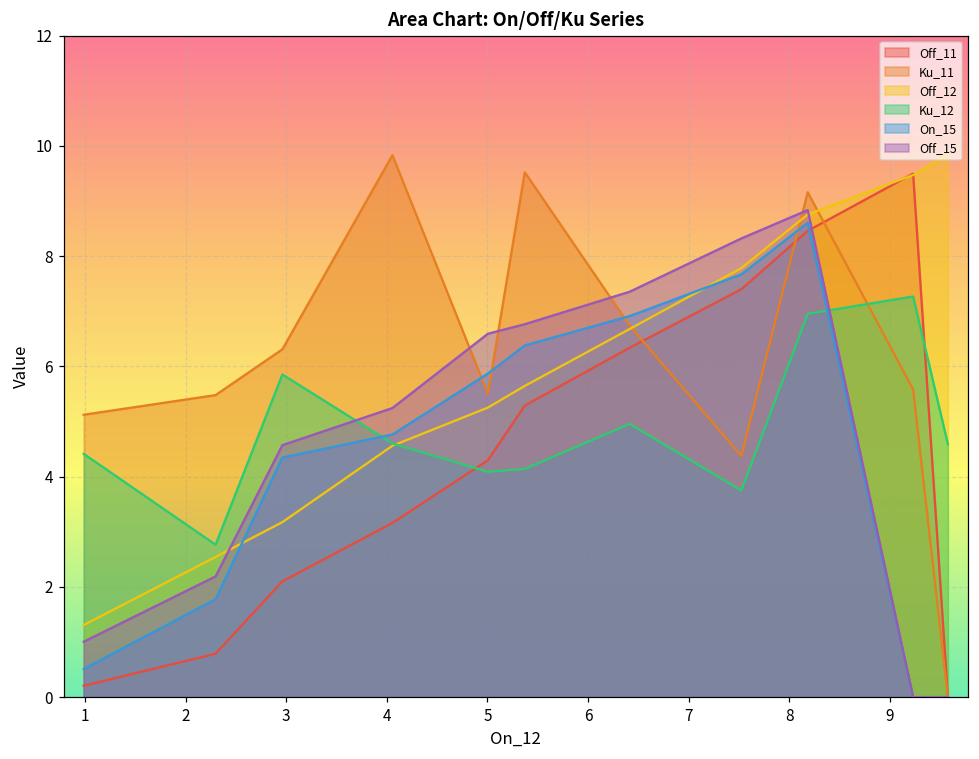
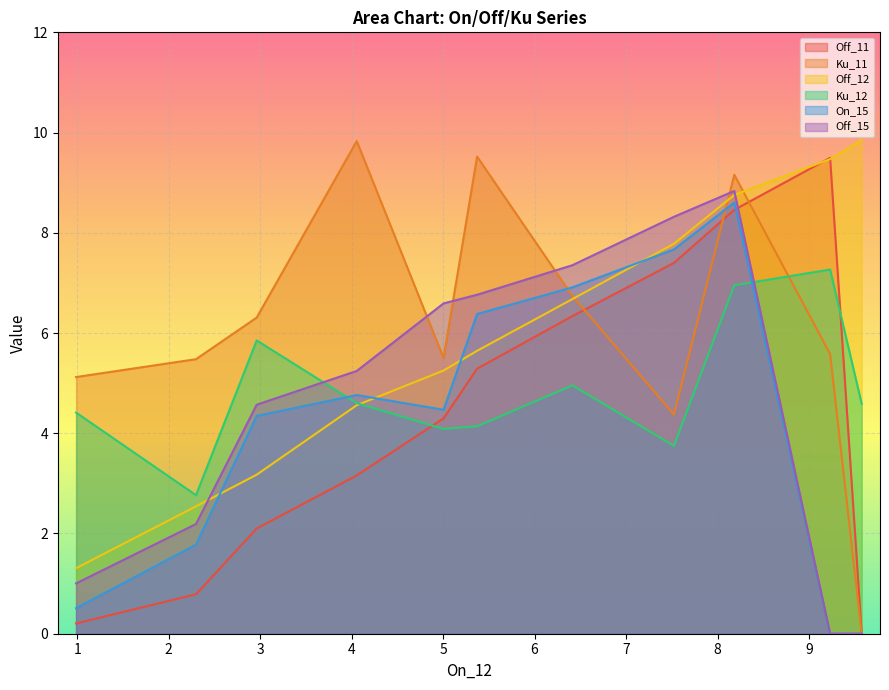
On_15, 5: 5.9 -> 4.5
